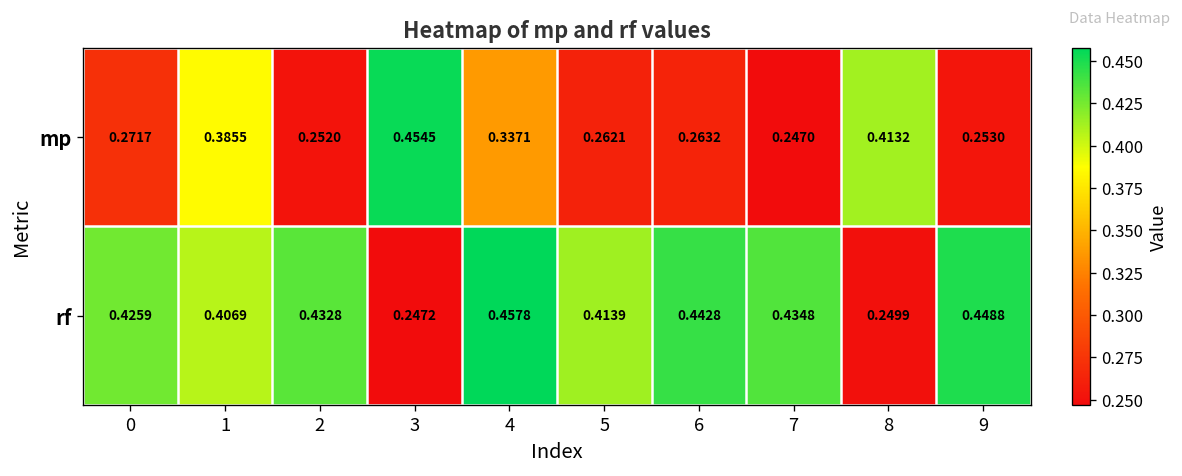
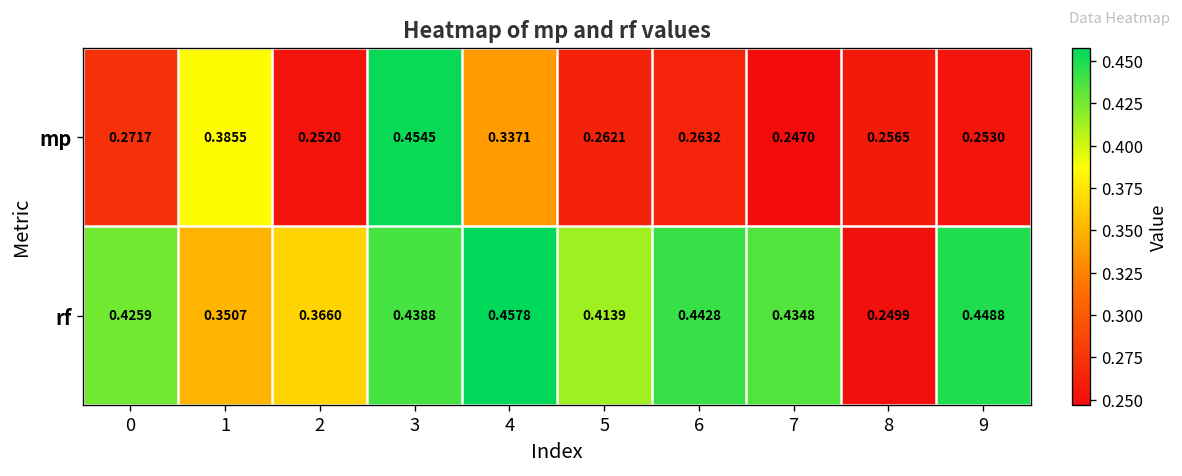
mp, 8: 0.4132 -> 0.2565
rf, 1: 0.4069 -> 0.3507
rf, 2: 0.4328 -> 0.3660
rf, 3: 0.2472 -> 0.4388
